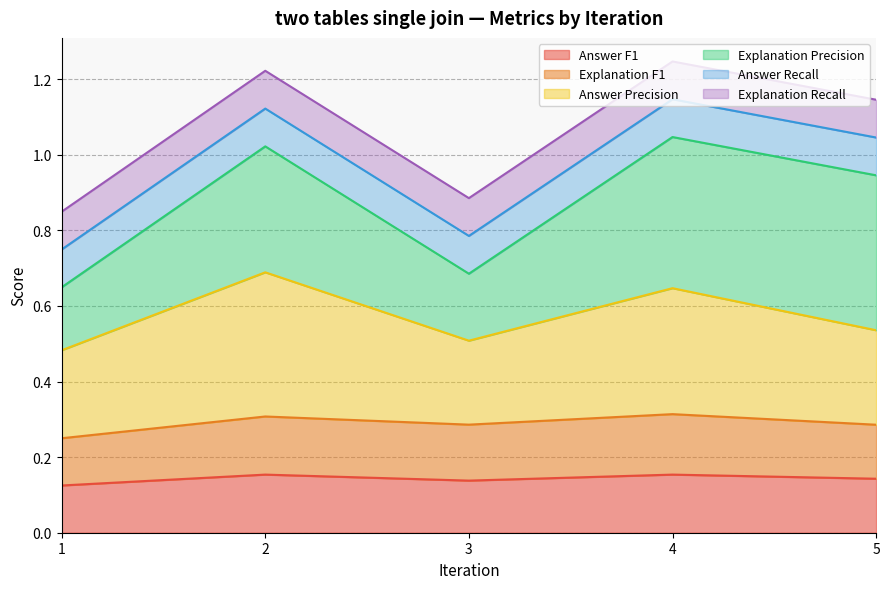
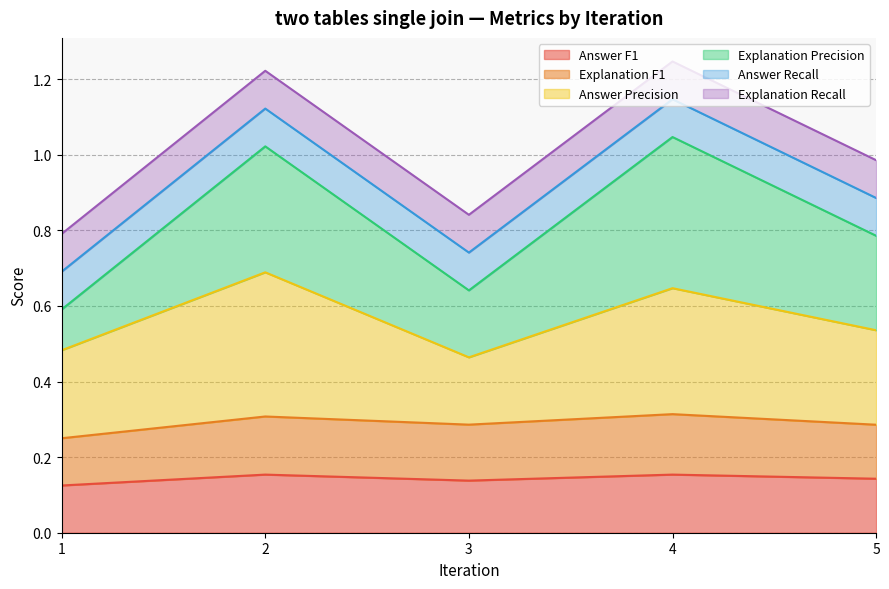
Explanation Precision, 1: 0.17 -> 0.11
Answer Precision, 3: 0.22 -> 0.18
Explanation Precision, 5: 0.41 -> 0.25
